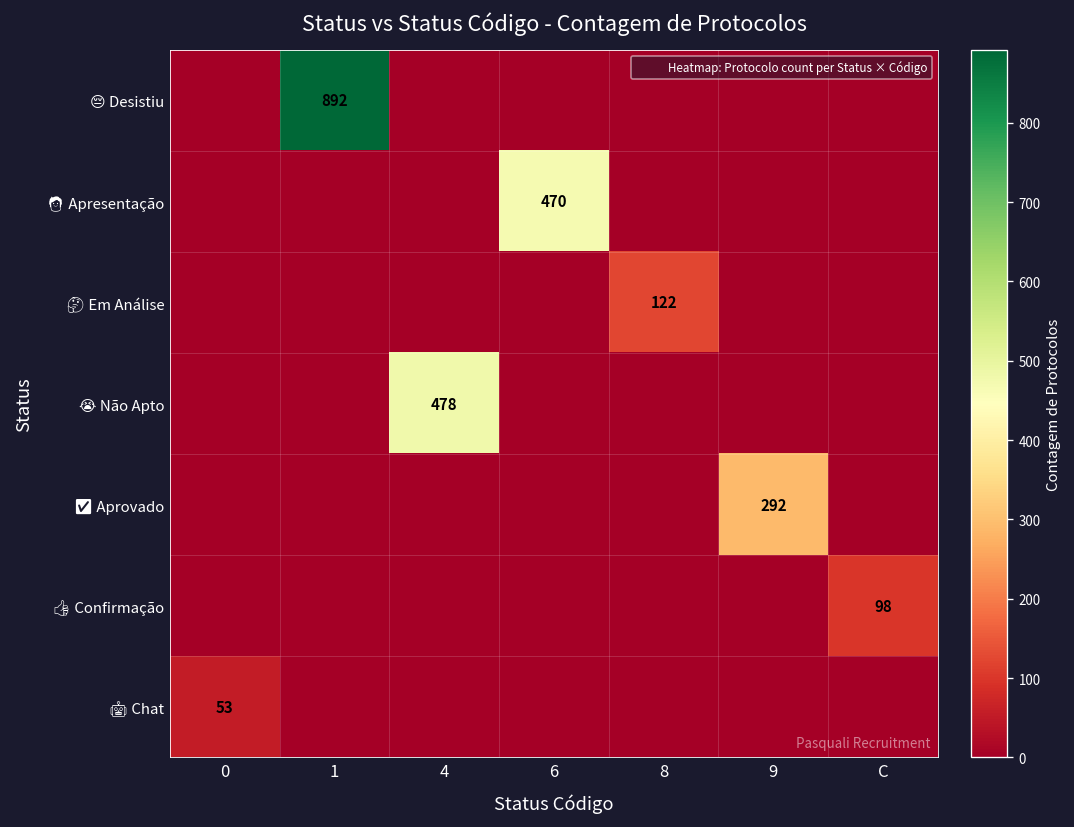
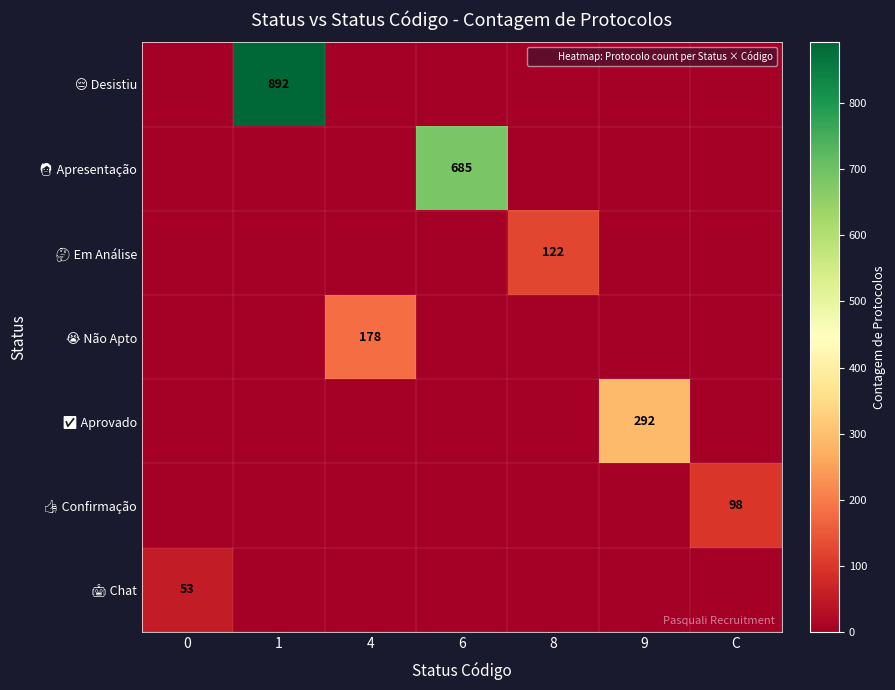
🧑 Apresentação, 6: 470 -> 685
😭 Não Apto, 4: 478 -> 178
